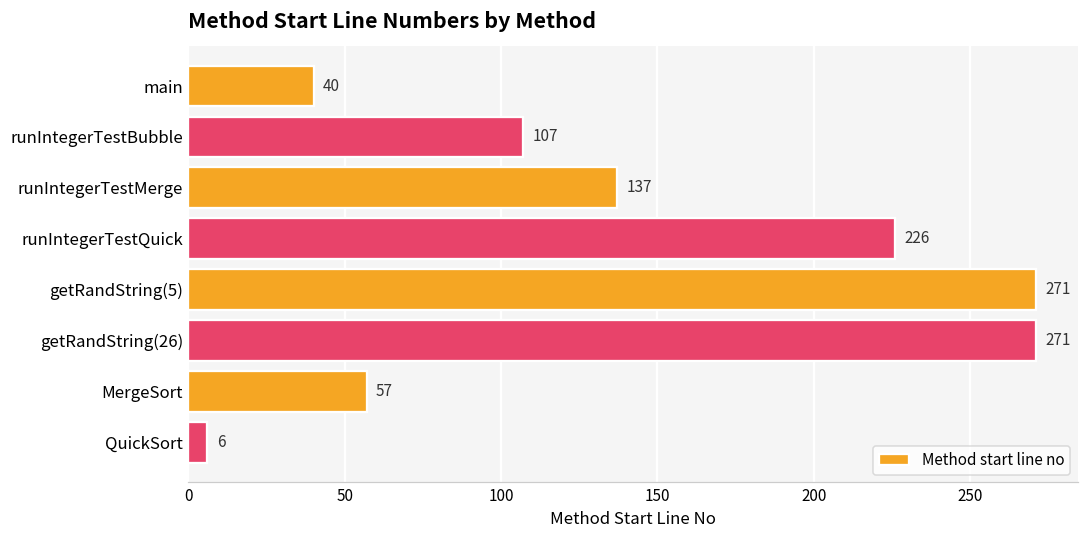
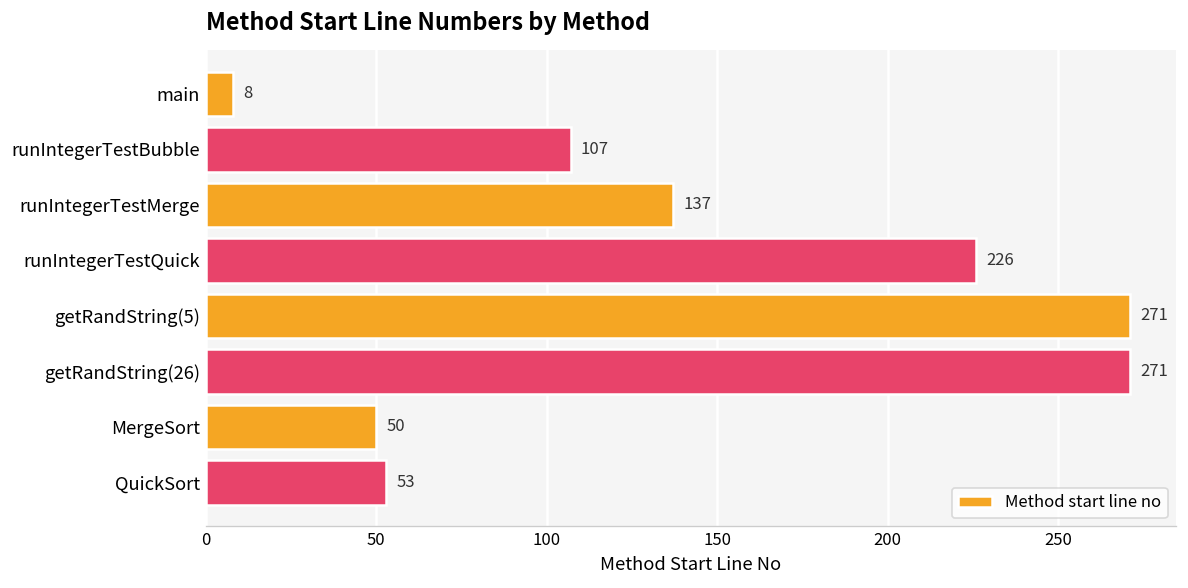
main: 40 -> 8
MergeSort: 57 -> 50
QuickSort: 6 -> 53
